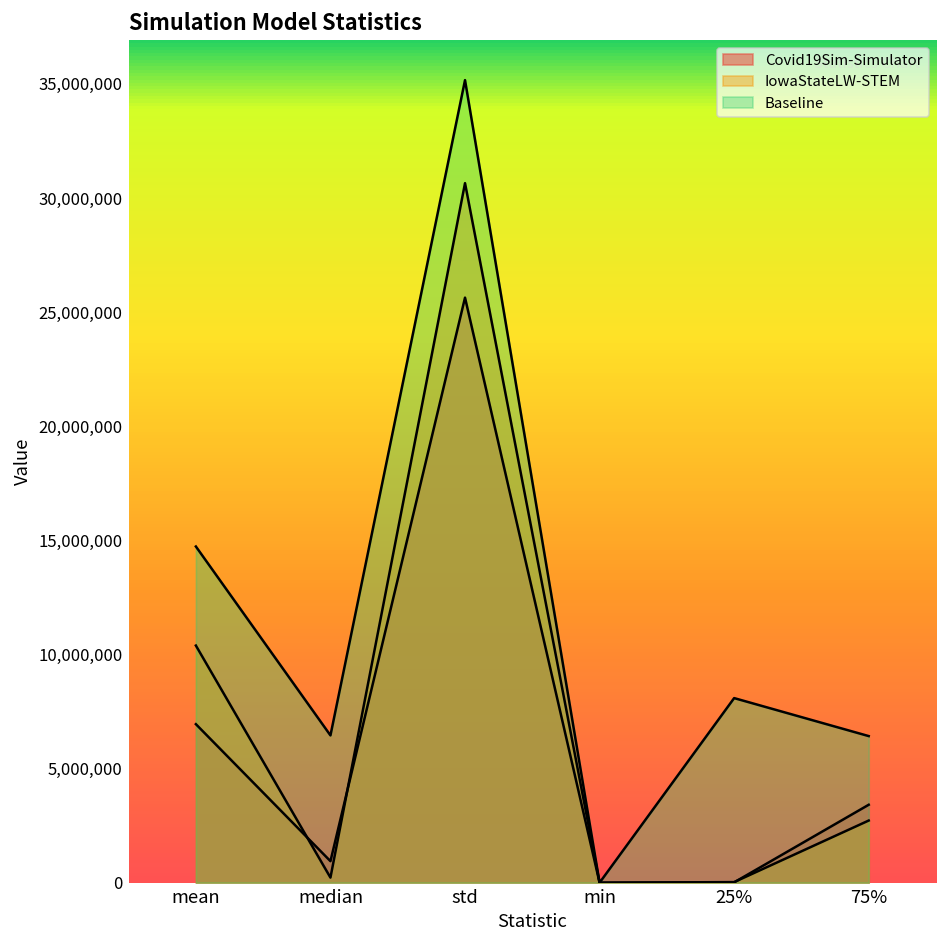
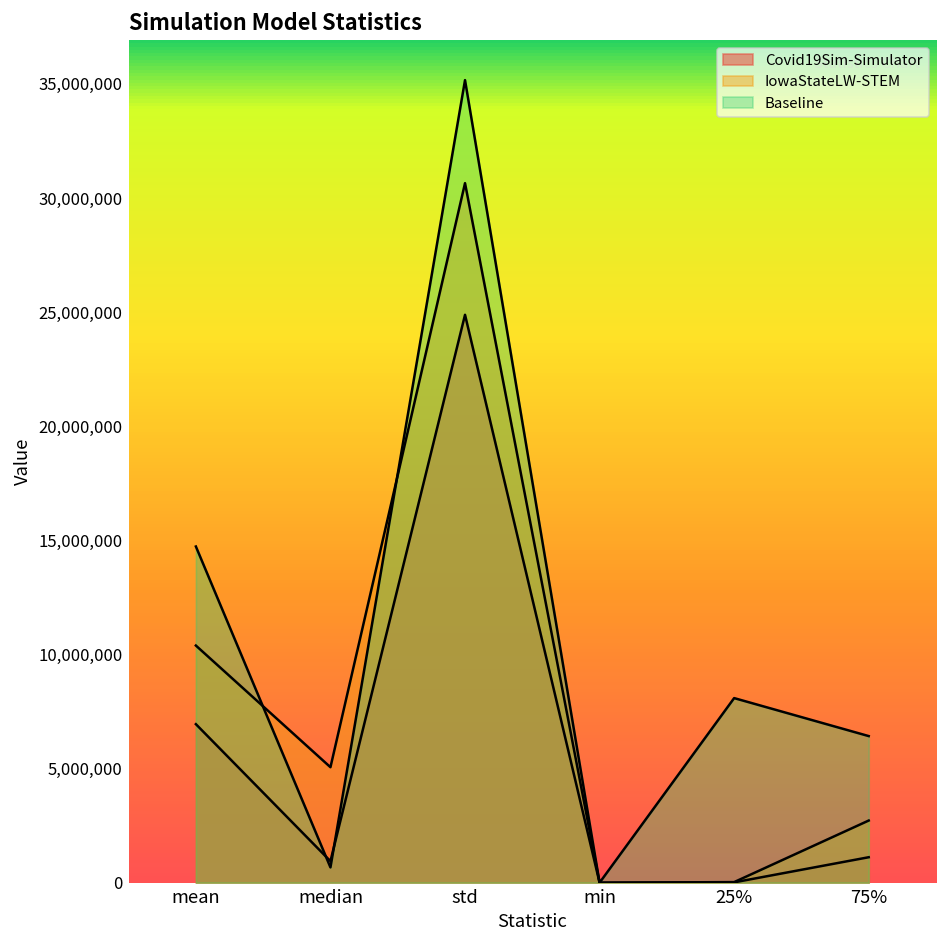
IowaStateLW-STEM, median: 200,000 -> 5,100,000
Baseline, median: 6,500,000 -> 700,000
Covid19Sim-Simulator, std: 25,600,000 -> 24,900,000
Covid19Sim-Simulator, 75%: 3,400,000 -> 1,100,000
